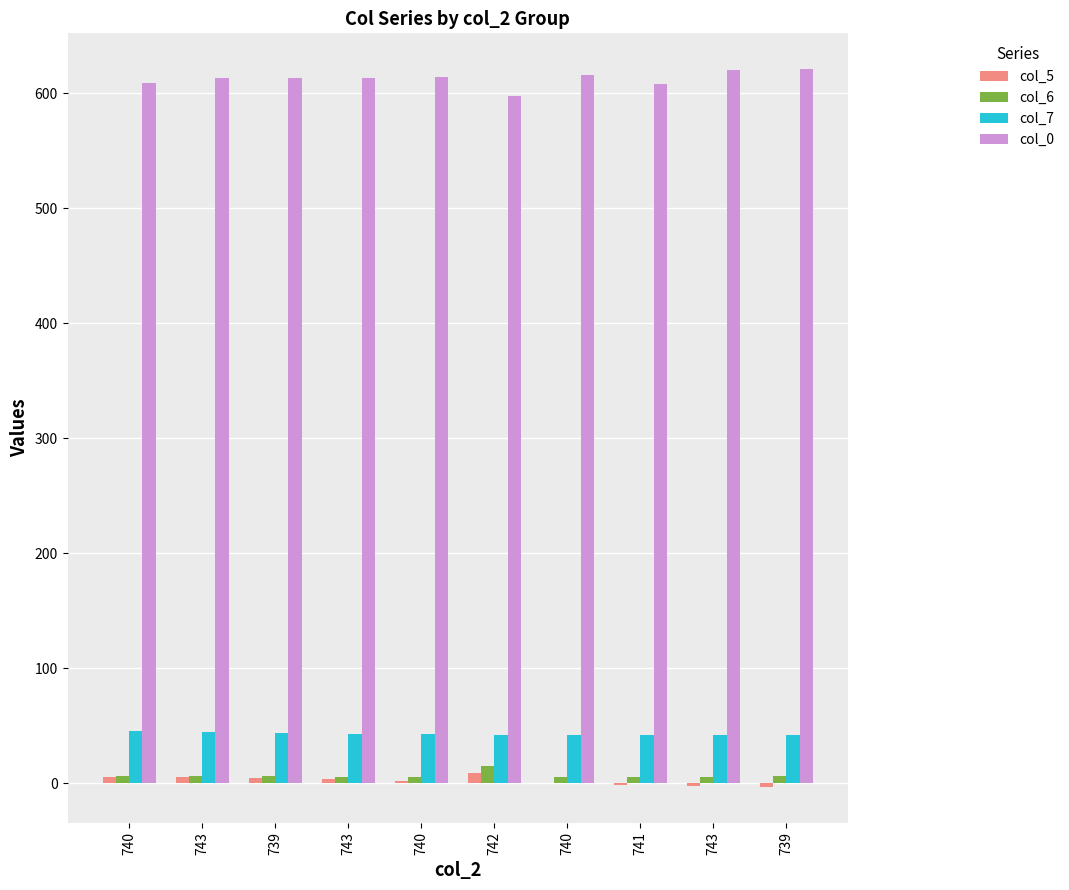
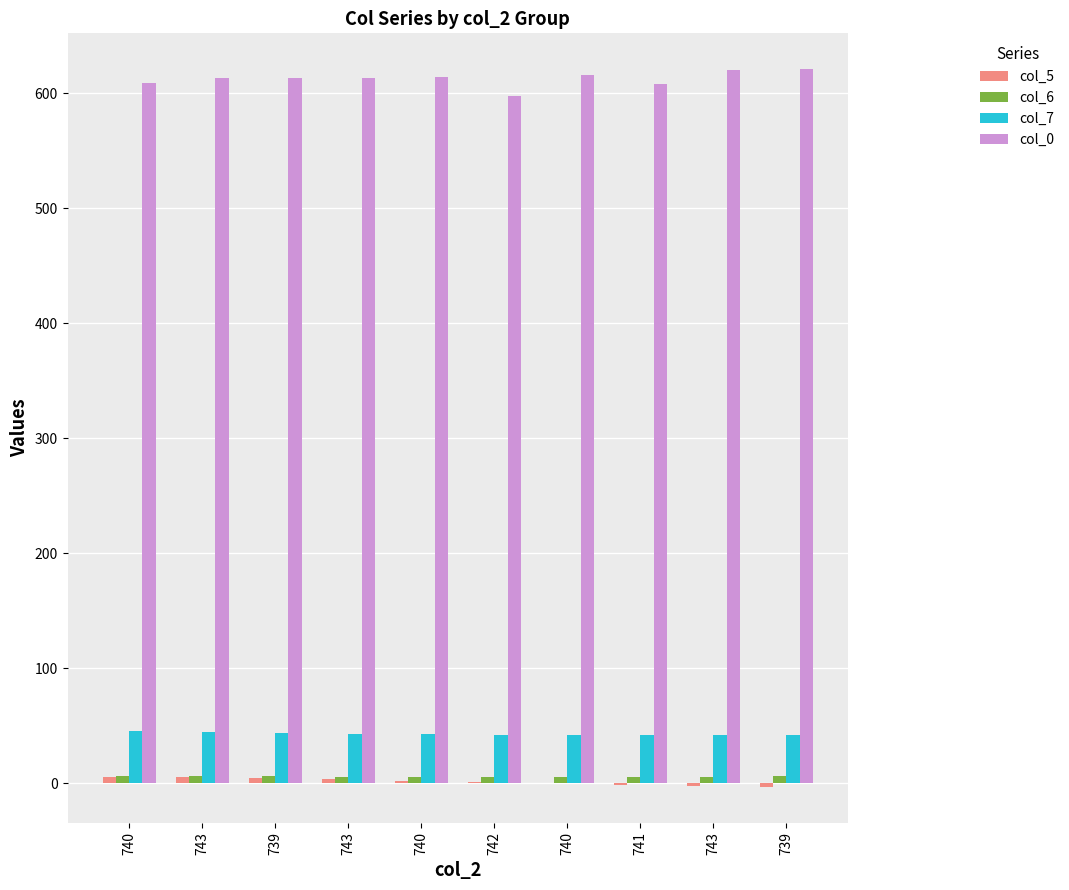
col_5, 742: 9 -> 1
col_6, 742: 15 -> 6
